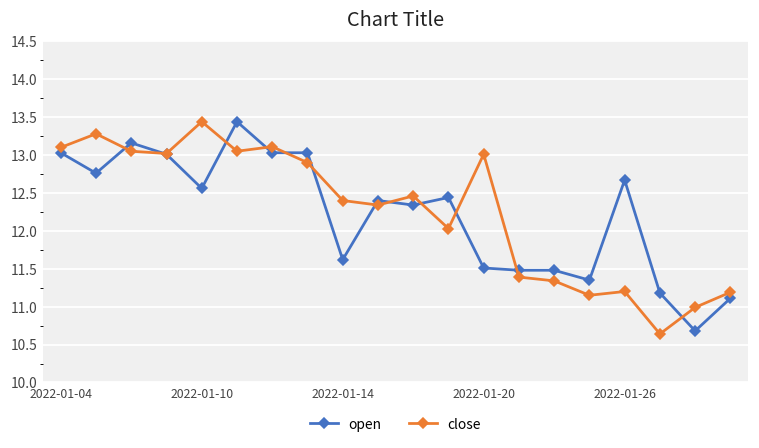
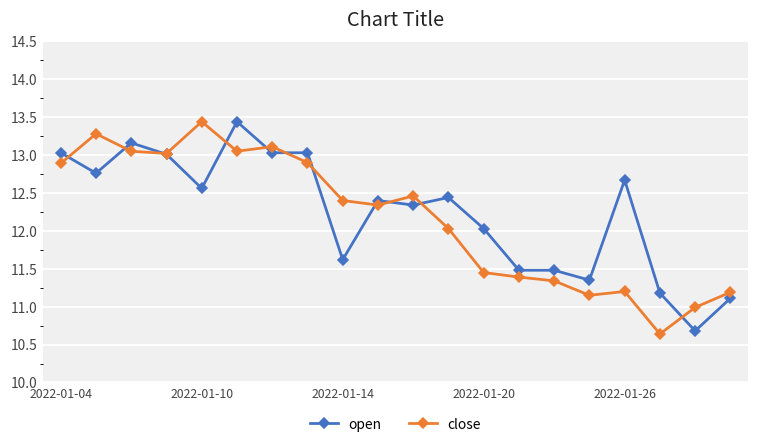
close, 2022-01-04: 13.1 -> 12.9
open, 2022-01-20: 11.5 -> 12.0
close, 2022-01-20: 13.0 -> 11.5
